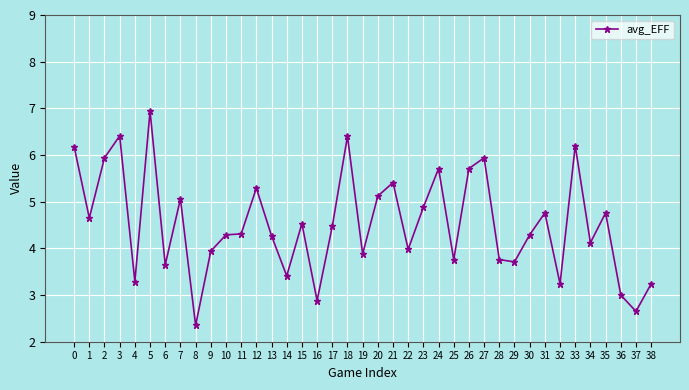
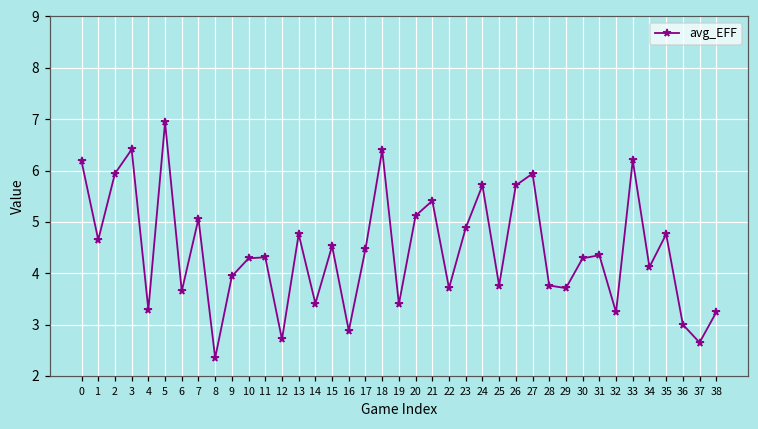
12: 5.3 -> 2.7
13: 4.3 -> 4.8
19: 3.9 -> 3.4
22: 4.0 -> 3.7
31: 4.8 -> 4.4
